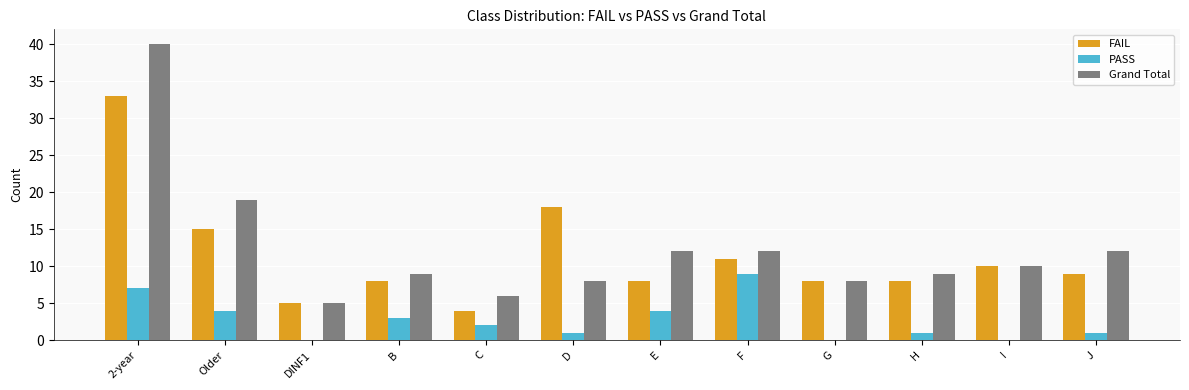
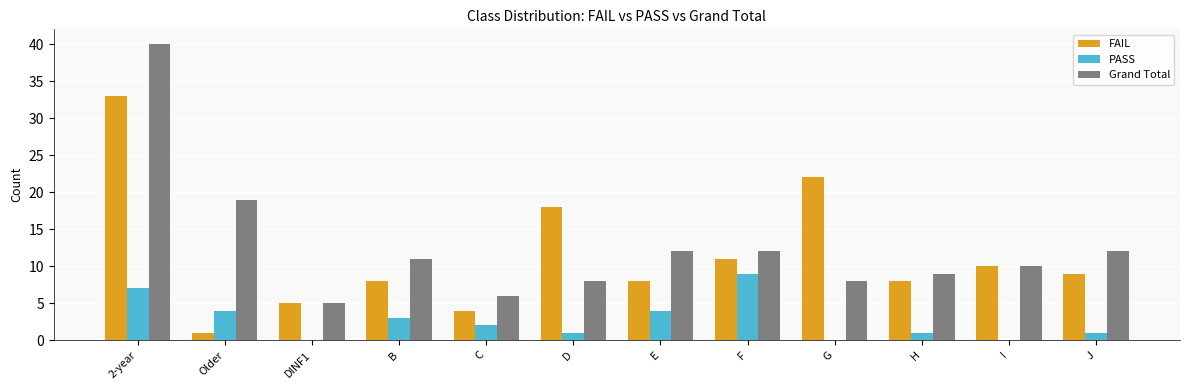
FAIL, Older: 15 -> 1
Grand Total, B: 9 -> 11
FAIL, G: 8 -> 22
